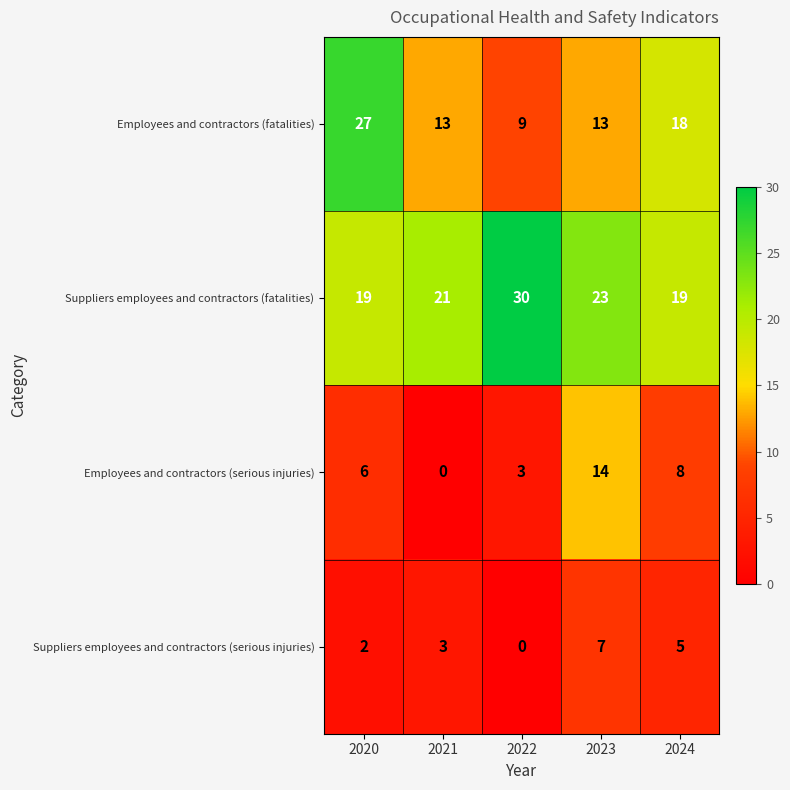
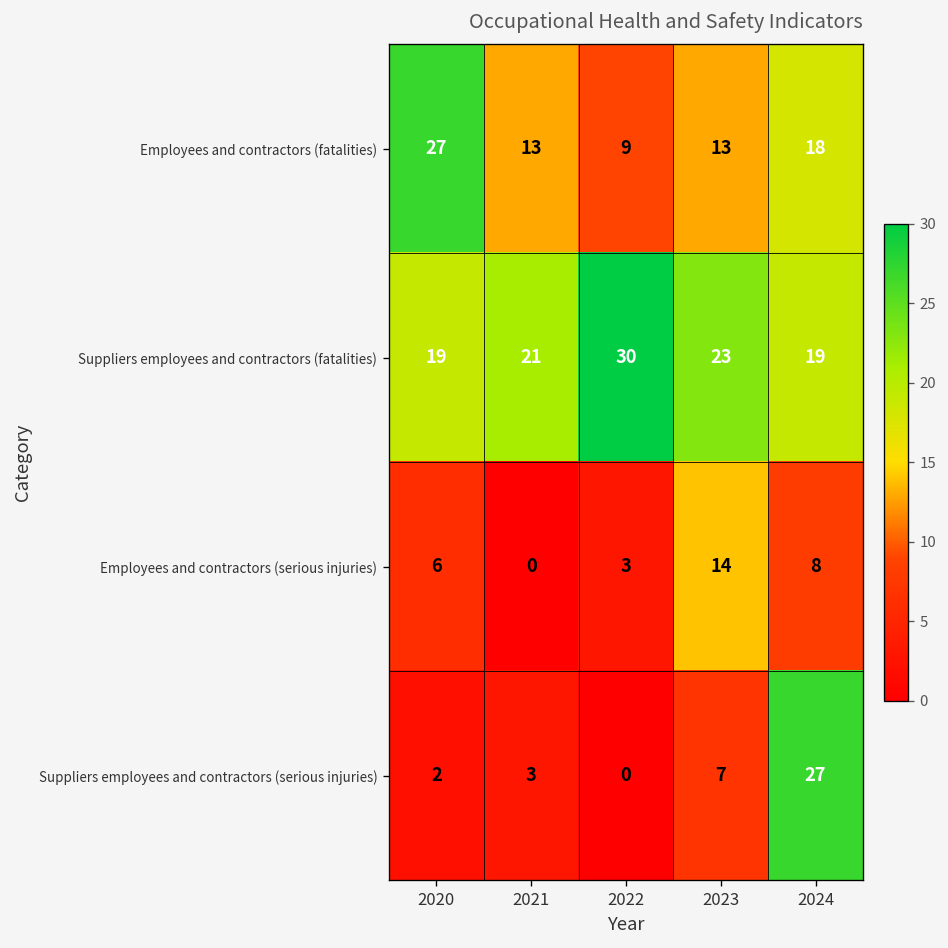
Suppliers employees and contractors (serious injuries), 2024: 5 -> 27
